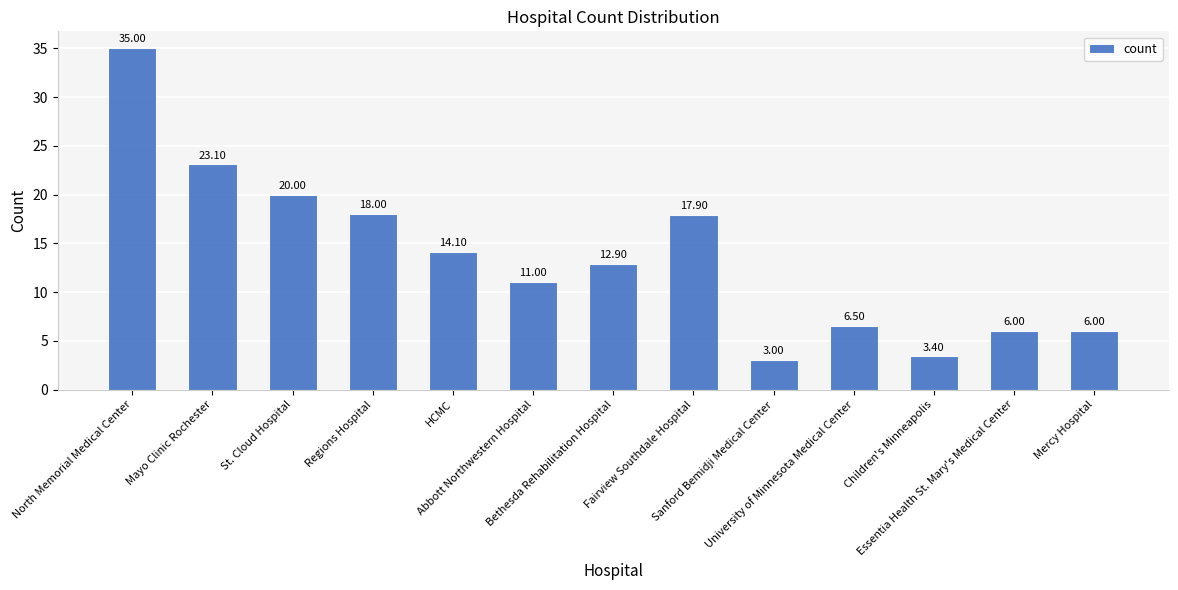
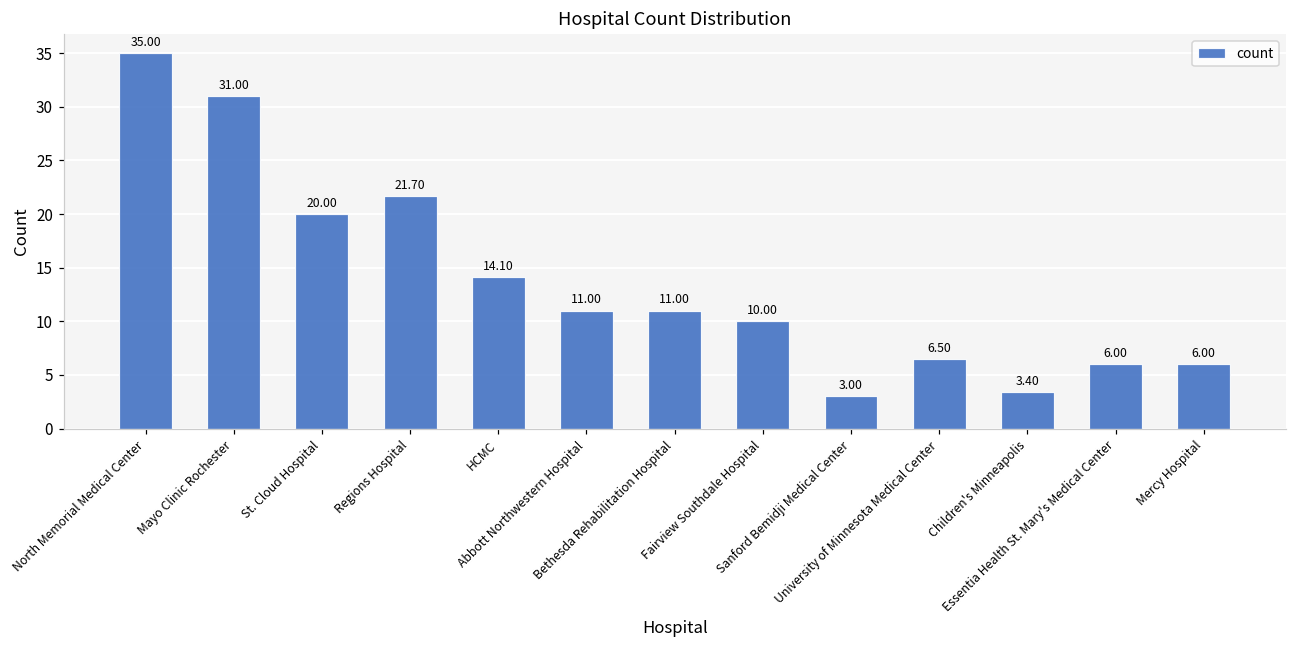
Mayo Clinic Rochester: 23.10 -> 31.00
Regions Hospital: 18.00 -> 21.70
Bethesda Rehabilitation Hospital: 12.90 -> 11.00
Fairview Southdale Hospital: 17.90 -> 10.00
